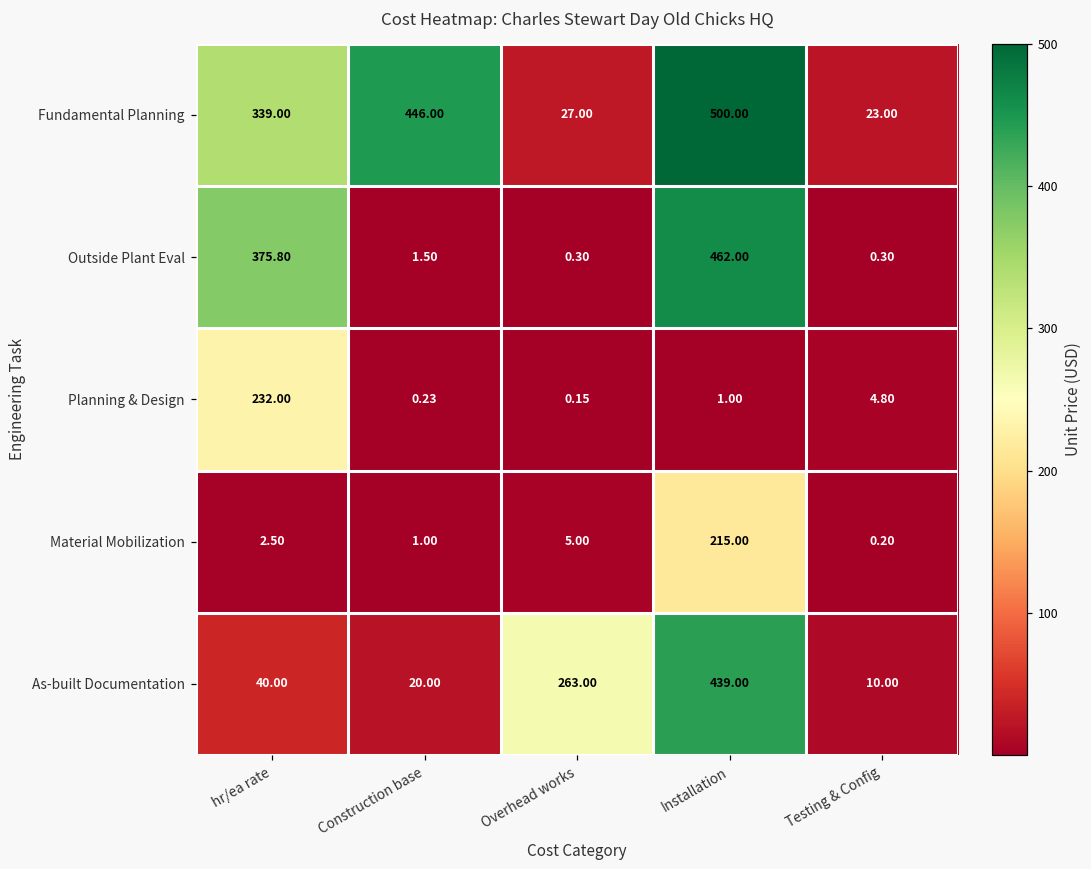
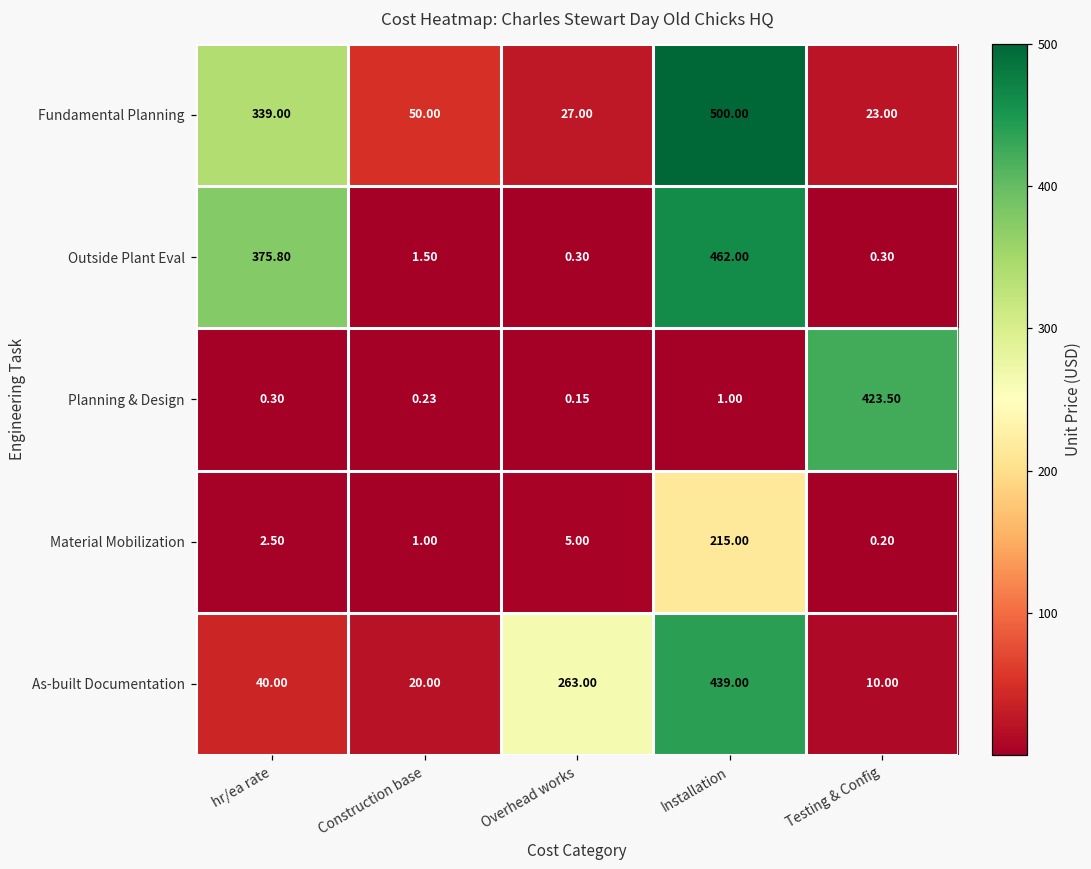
Fundamental Planning, Construction base: 446.00 -> 50.00
Planning & Design, hr/ea rate: 232.00 -> 0.30
Planning & Design, Testing & Config: 4.80 -> 423.50
